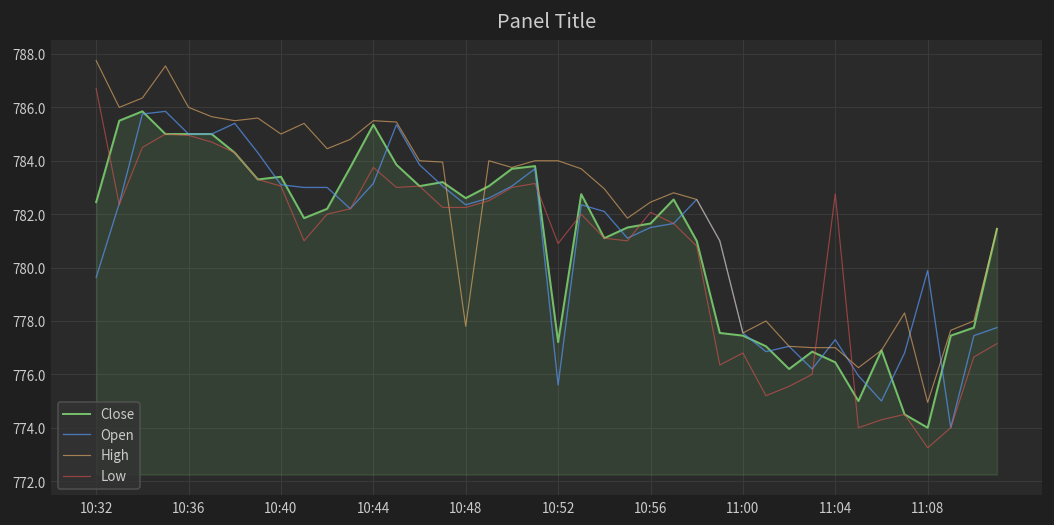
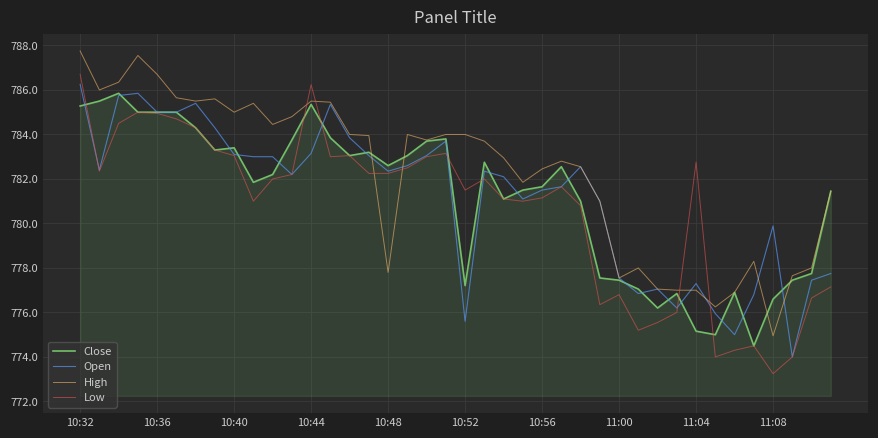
Close, 10:32: 782.5 -> 785.3
Open, 10:32: 779.6 -> 786.3
High, 10:36: 786.0 -> 786.7
Low, 10:44: 783.8 -> 786.2
Low, 10:52: 780.9 -> 781.5
Low, 10:56: 782.1 -> 781.2
Close, 11:04: 776.5 -> 775.2
Close, 11:08: 774.0 -> 776.6
